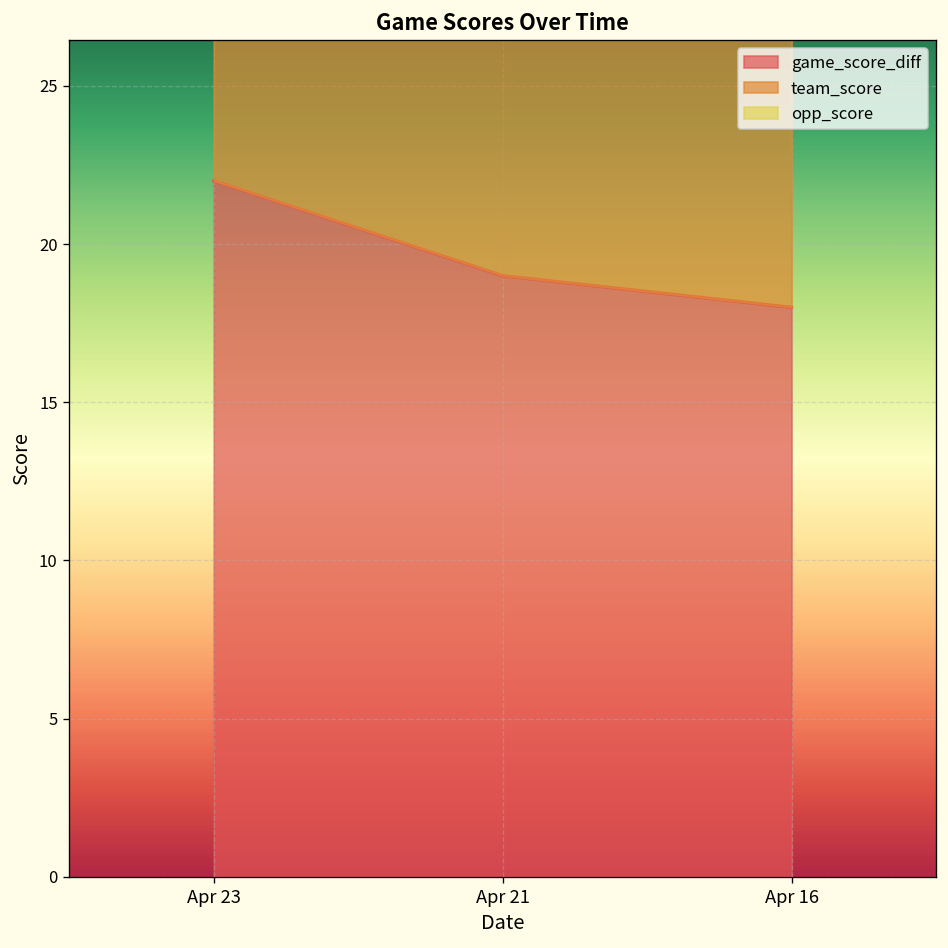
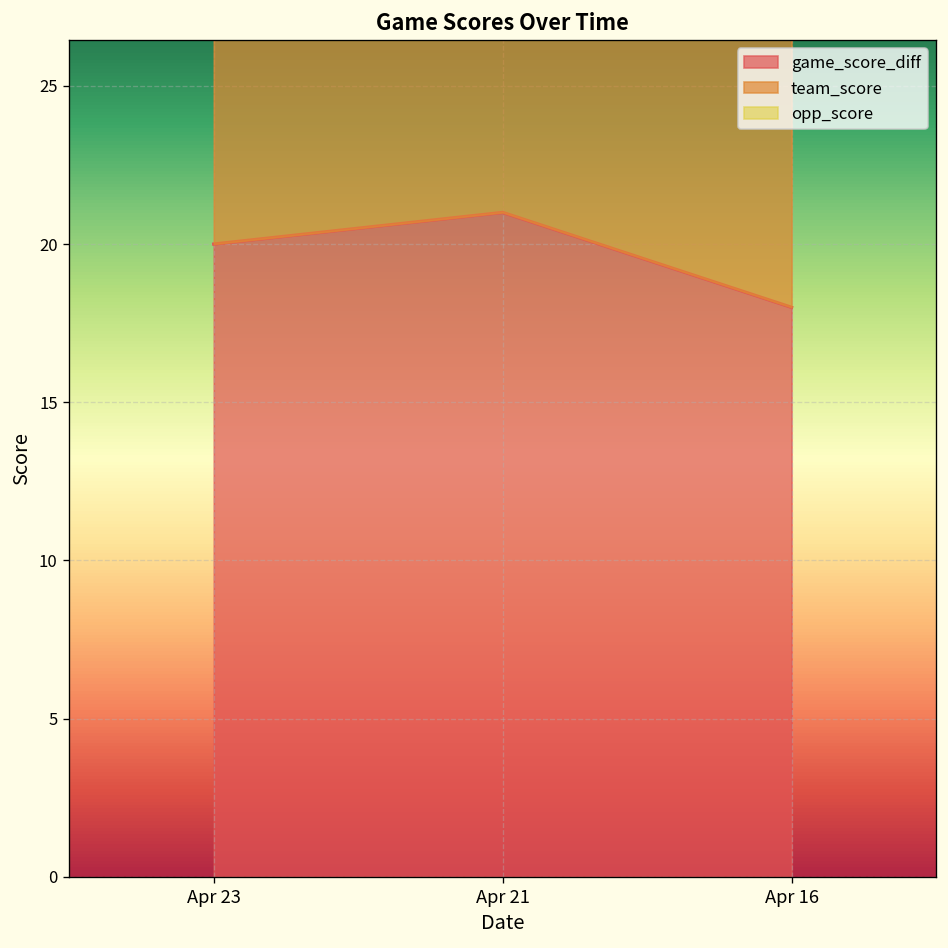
game_score_diff, Apr 23: 22 -> 20
game_score_diff, Apr 21: 19 -> 21
